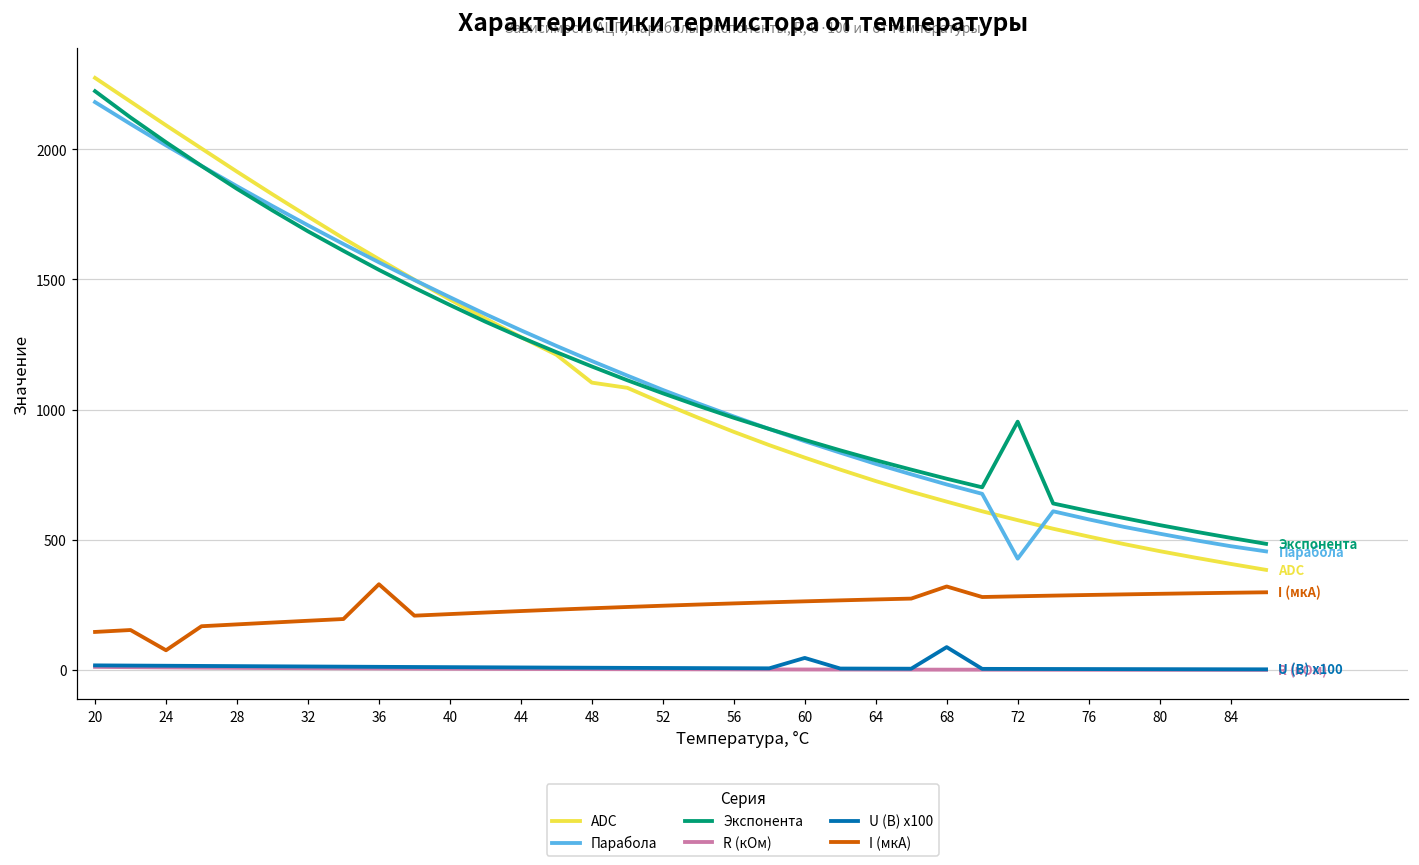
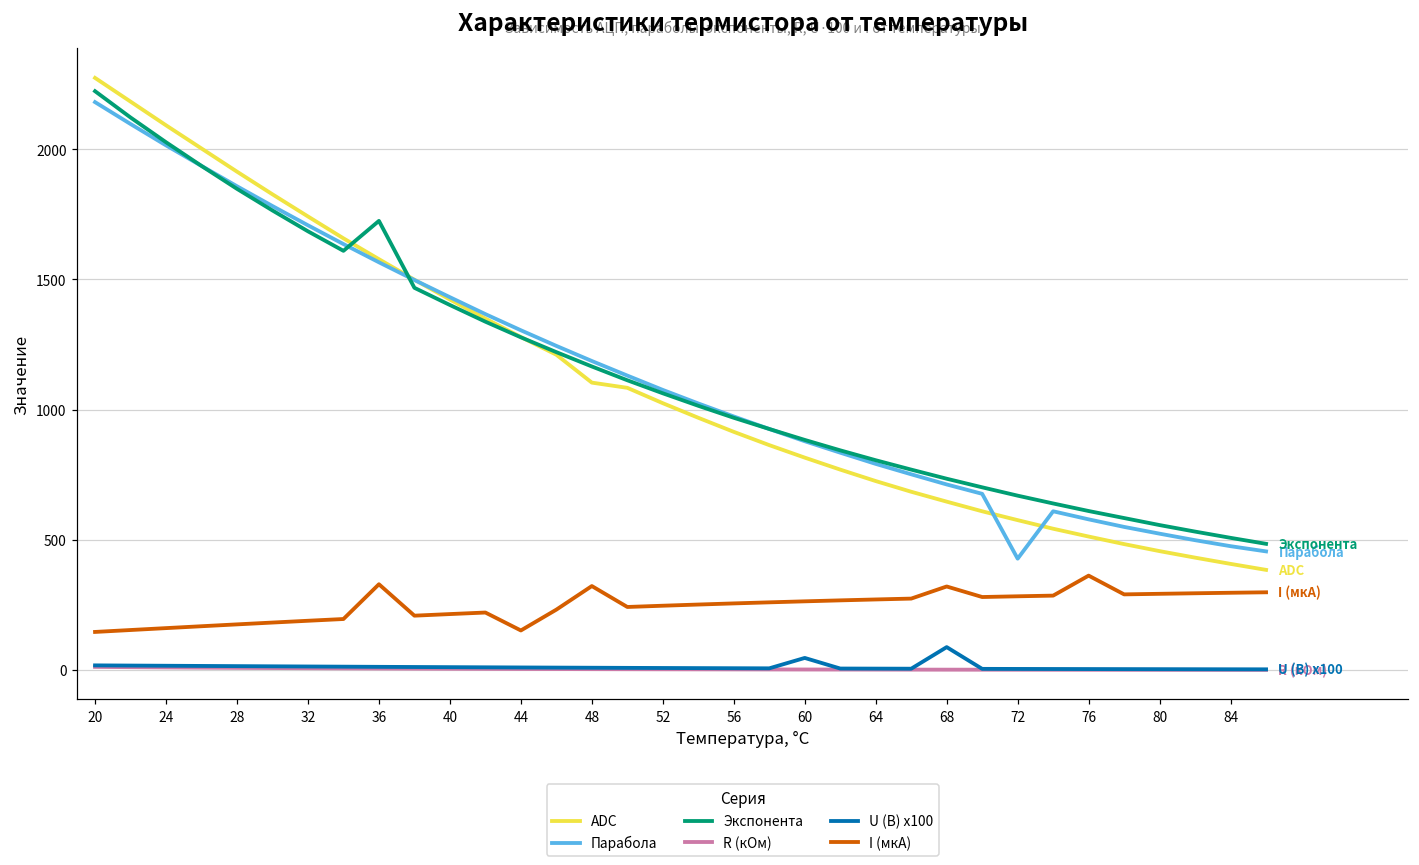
I (мкА), 24: 80 -> 160
Экспонента, 36: 1540 -> 1730
I (мкА), 44: 230 -> 150
I (мкА), 48: 240 -> 320
Экспонента, 72: 950 -> 670
I (мкА), 76: 290 -> 360
